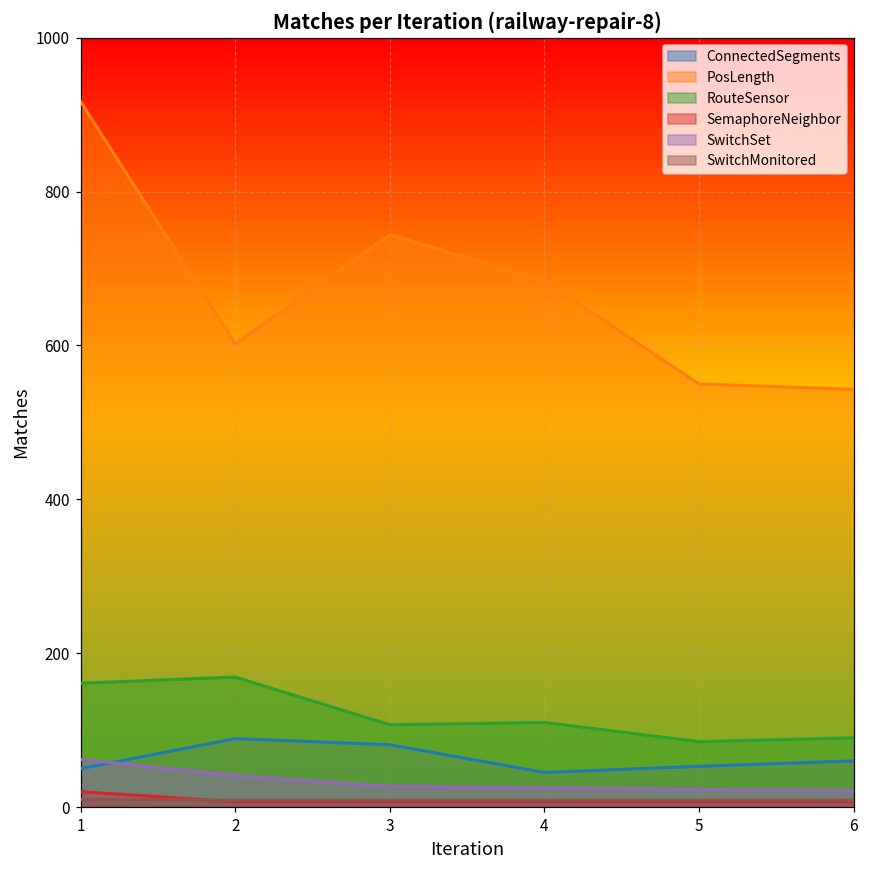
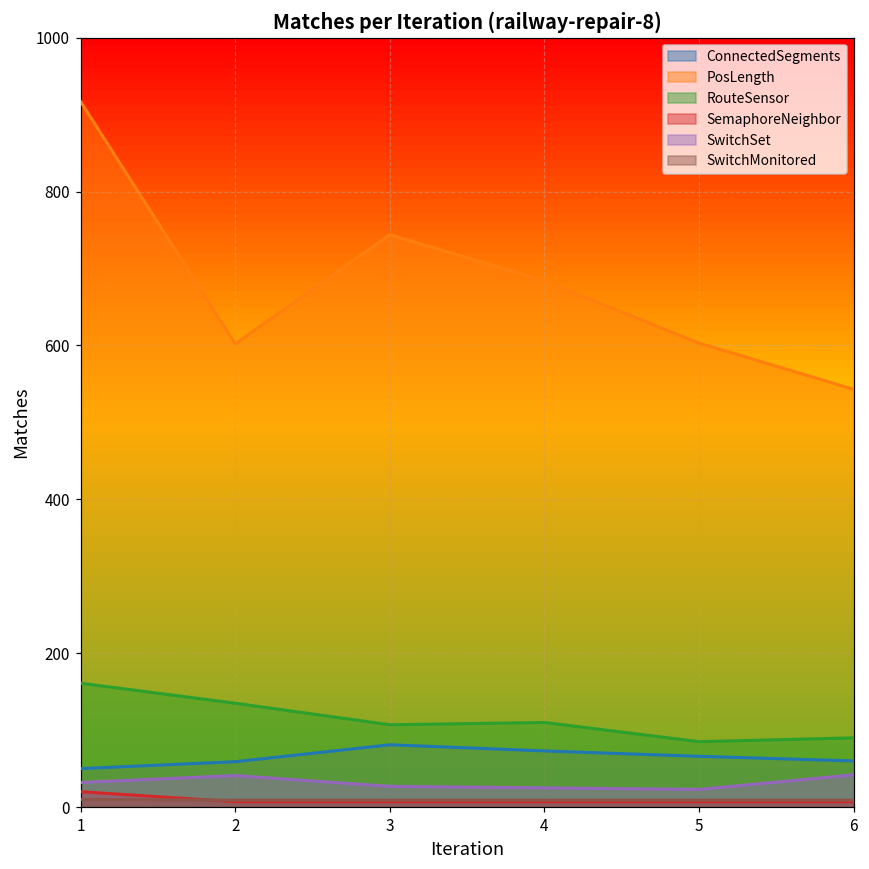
SwitchSet, 1: 60 -> 30
ConnectedSegments, 2: 90 -> 60
RouteSensor, 2: 170 -> 140
ConnectedSegments, 4: 50 -> 70
ConnectedSegments, 5: 50 -> 70
PosLength, 5: 550 -> 600
SwitchSet, 6: 20 -> 40
